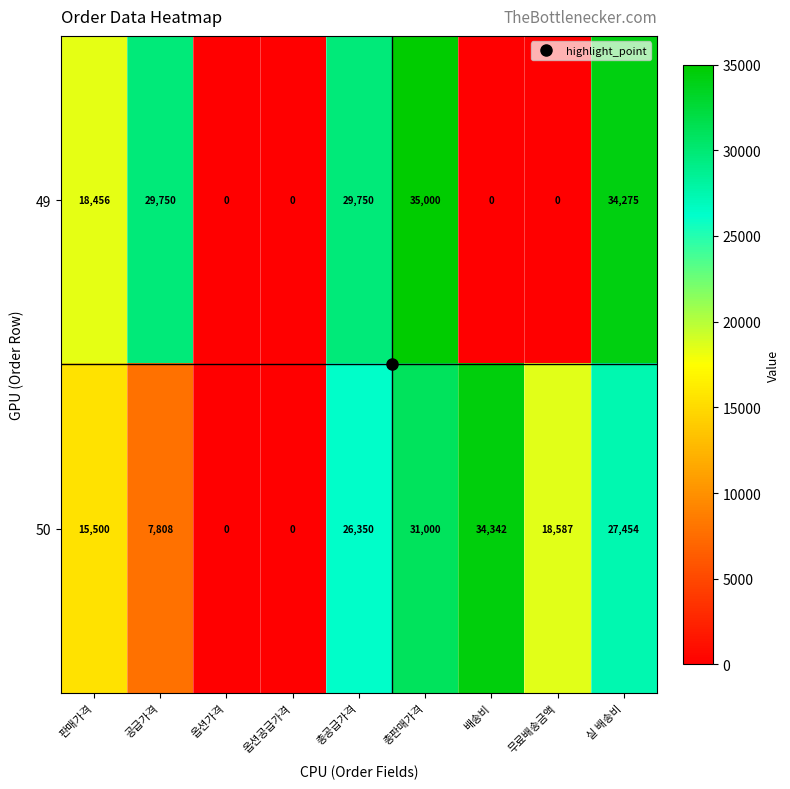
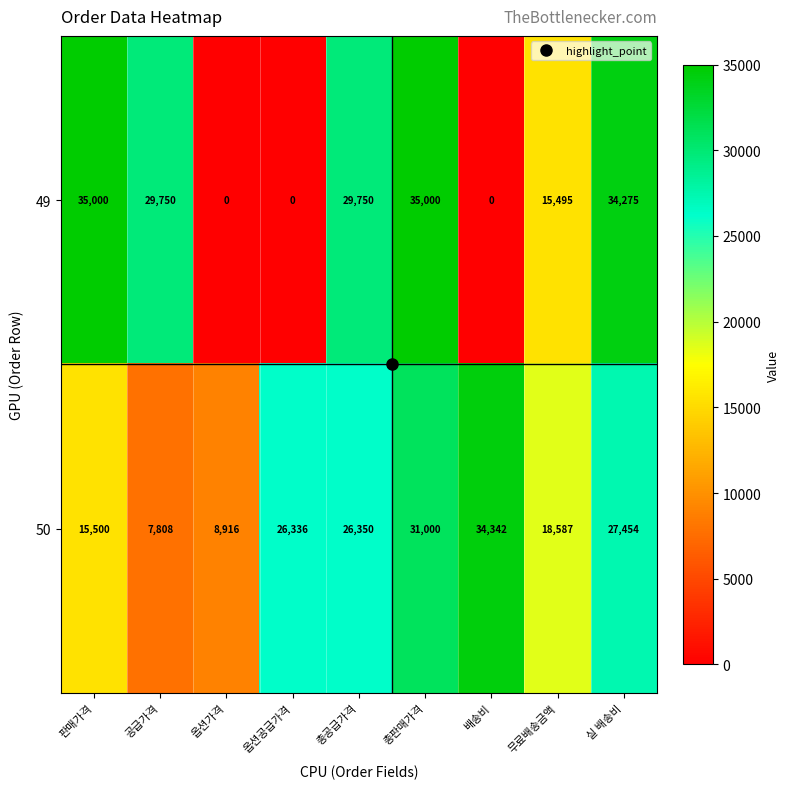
49, 판매가격: 18,456 -> 35,000
49, 무료배송금액: 0 -> 15,495
50, 옵션가격: 0 -> 8,916
50, 옵션공급가격: 0 -> 26,336
